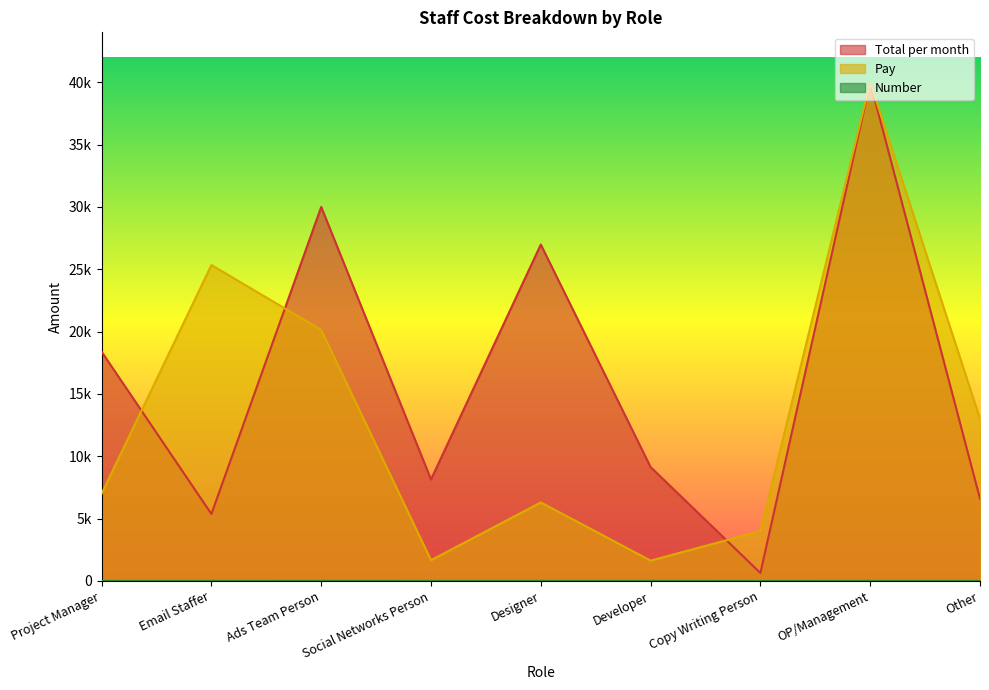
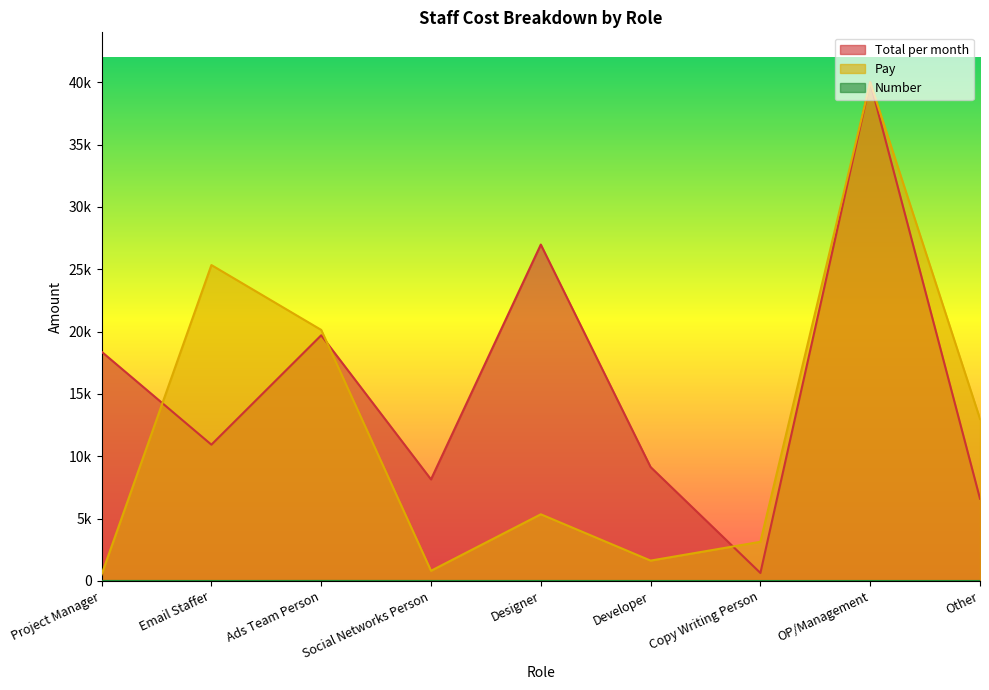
Pay, Project Manager: 7000 -> 500
Total per month, Email Staffer: 5400 -> 10900
Total per month, Ads Team Person: 30000 -> 19700
Pay, Social Networks Person: 1700 -> 800
Pay, Designer: 6300 -> 5300
Pay, Copy Writing Person: 4000 -> 3100
